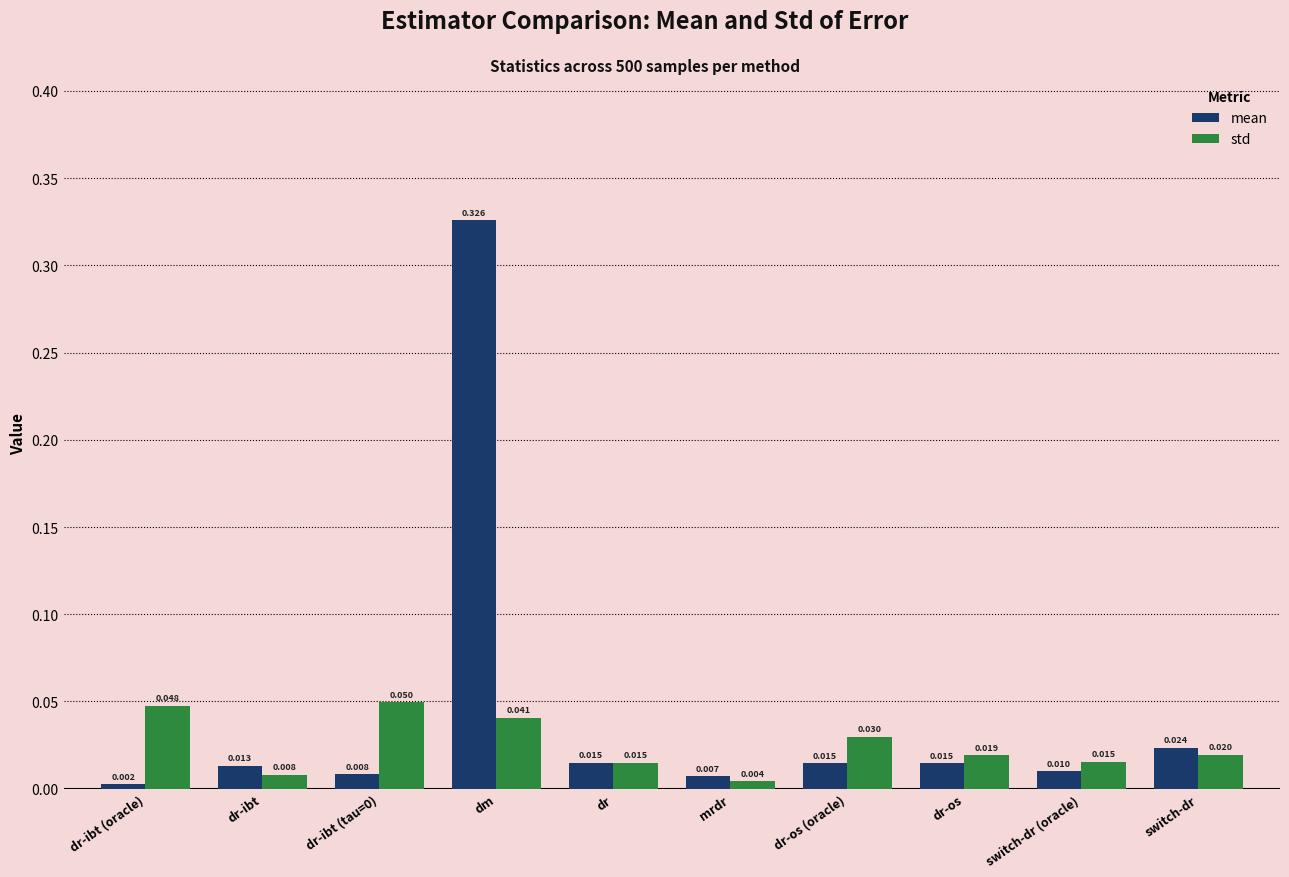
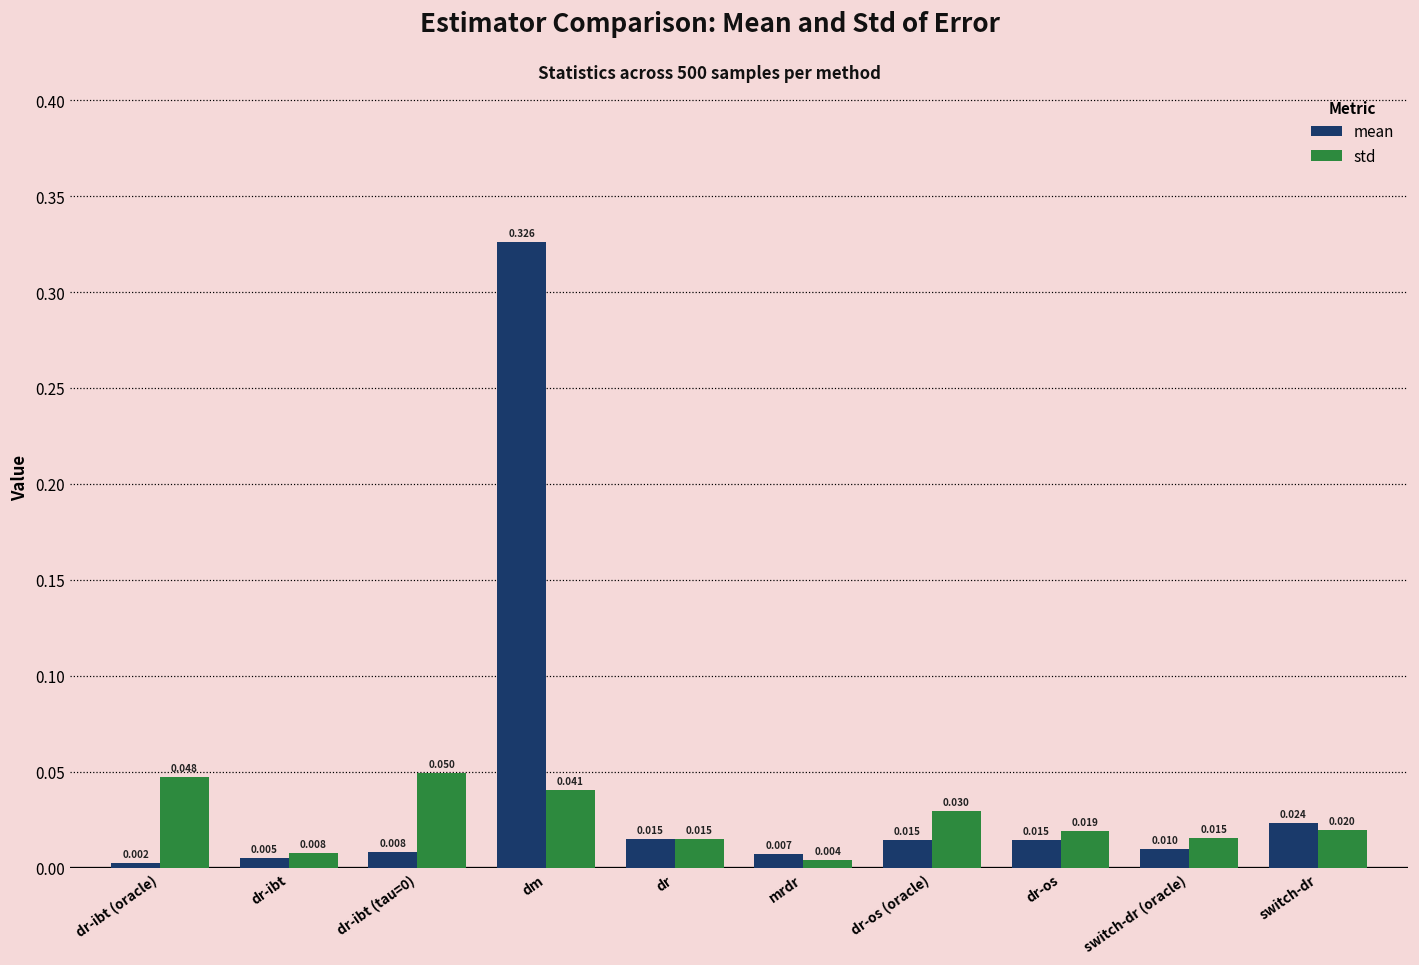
mean, dr-ibt: 0.013 -> 0.005
